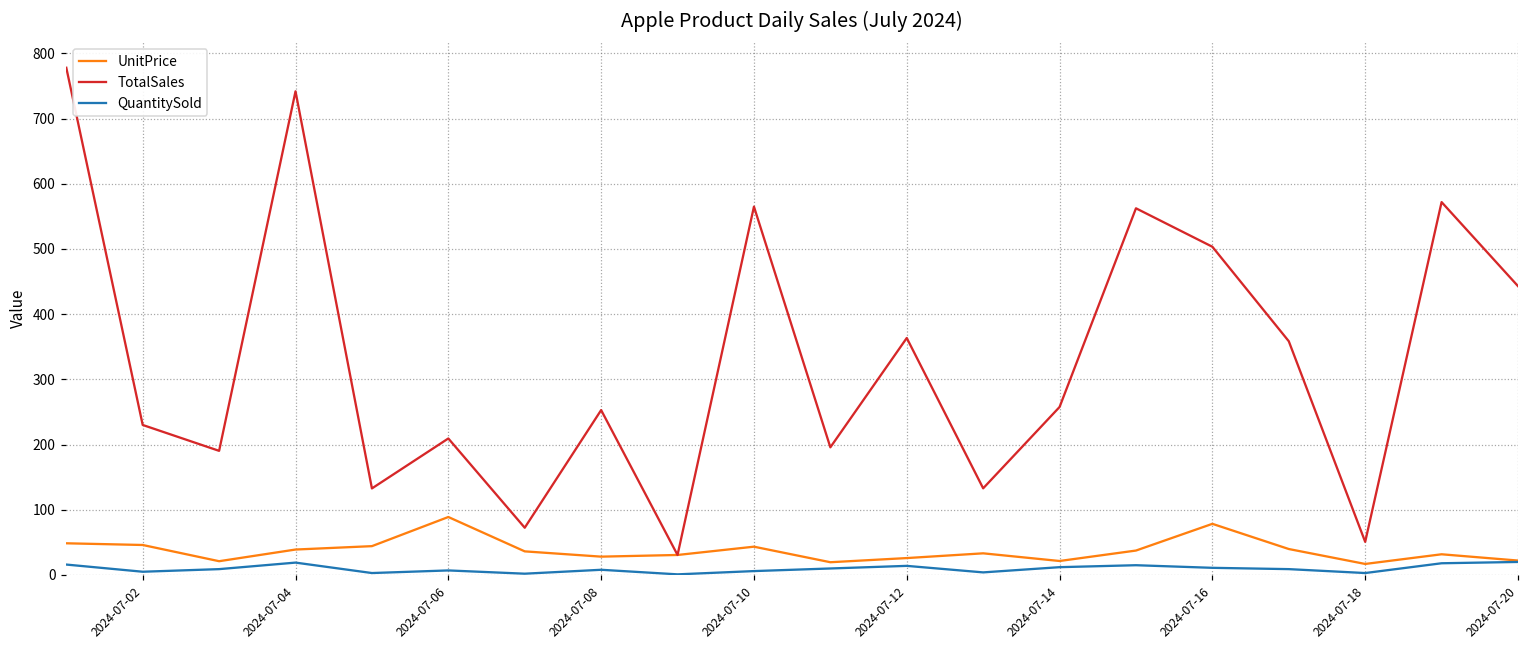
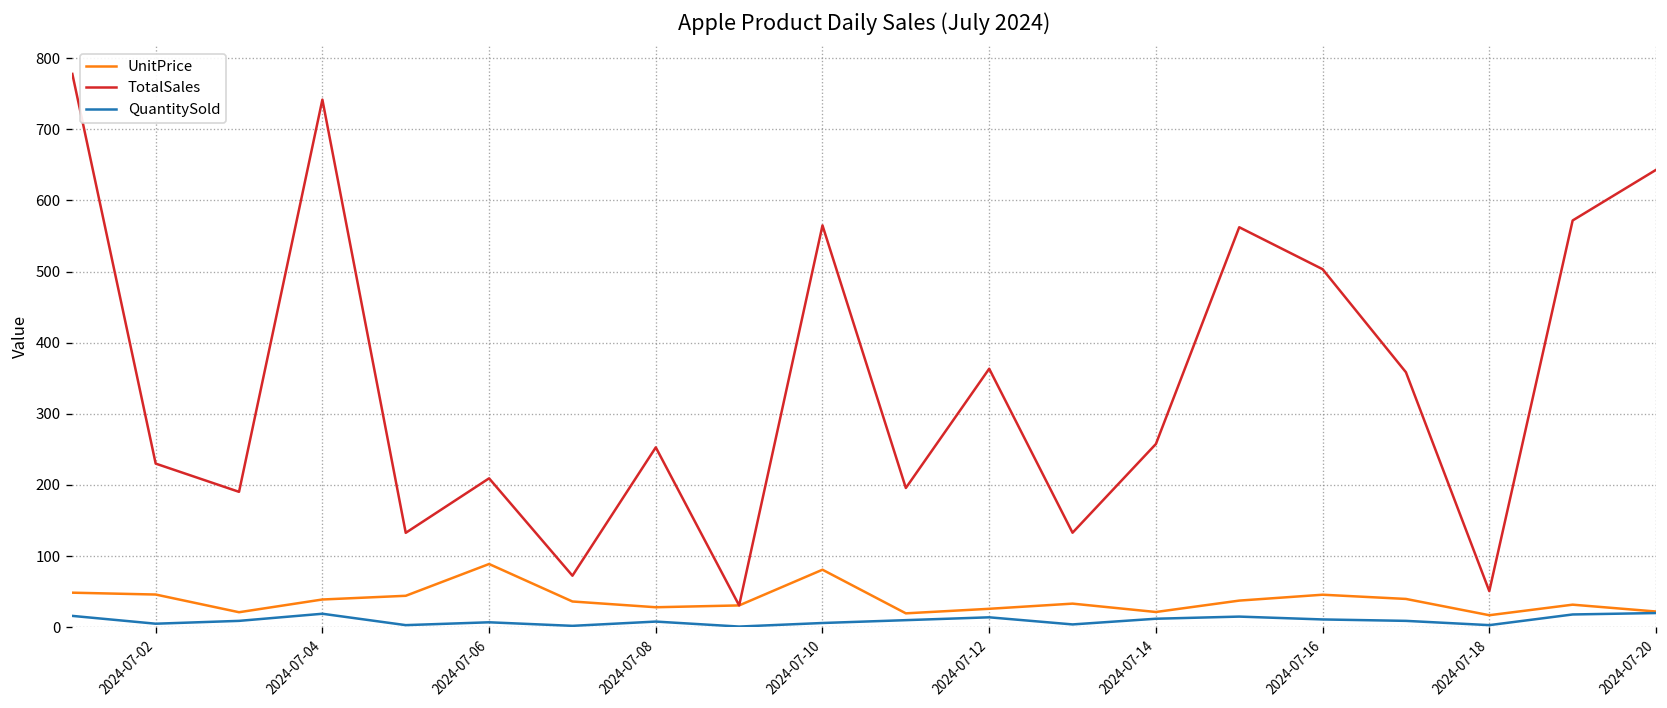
UnitPrice, 2024-07-10: 40 -> 80
UnitPrice, 2024-07-16: 80 -> 50
TotalSales, 2024-07-20: 440 -> 640
